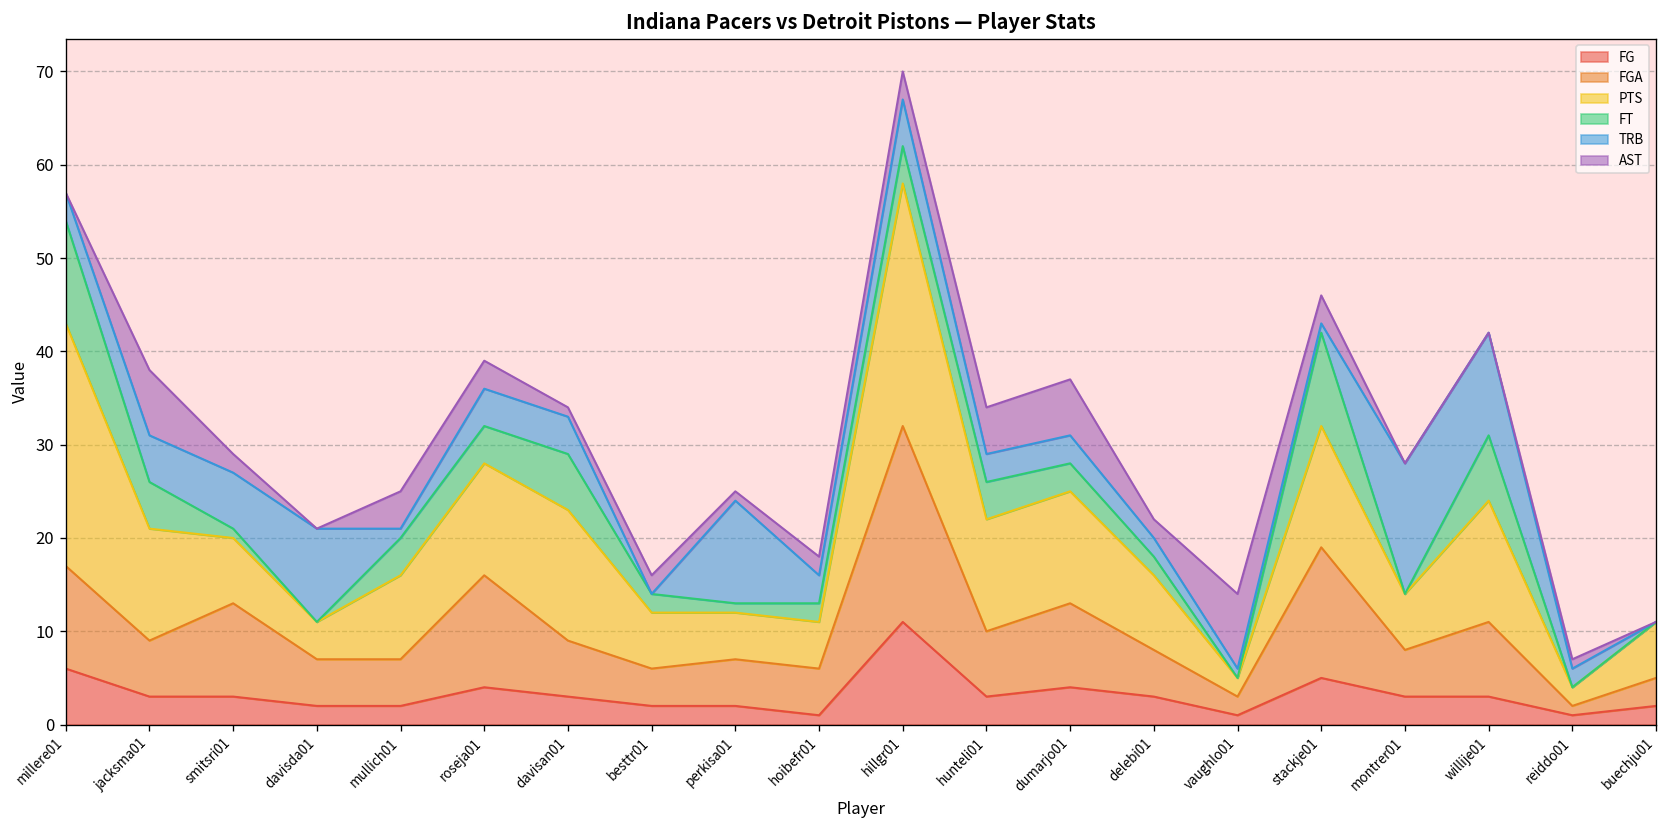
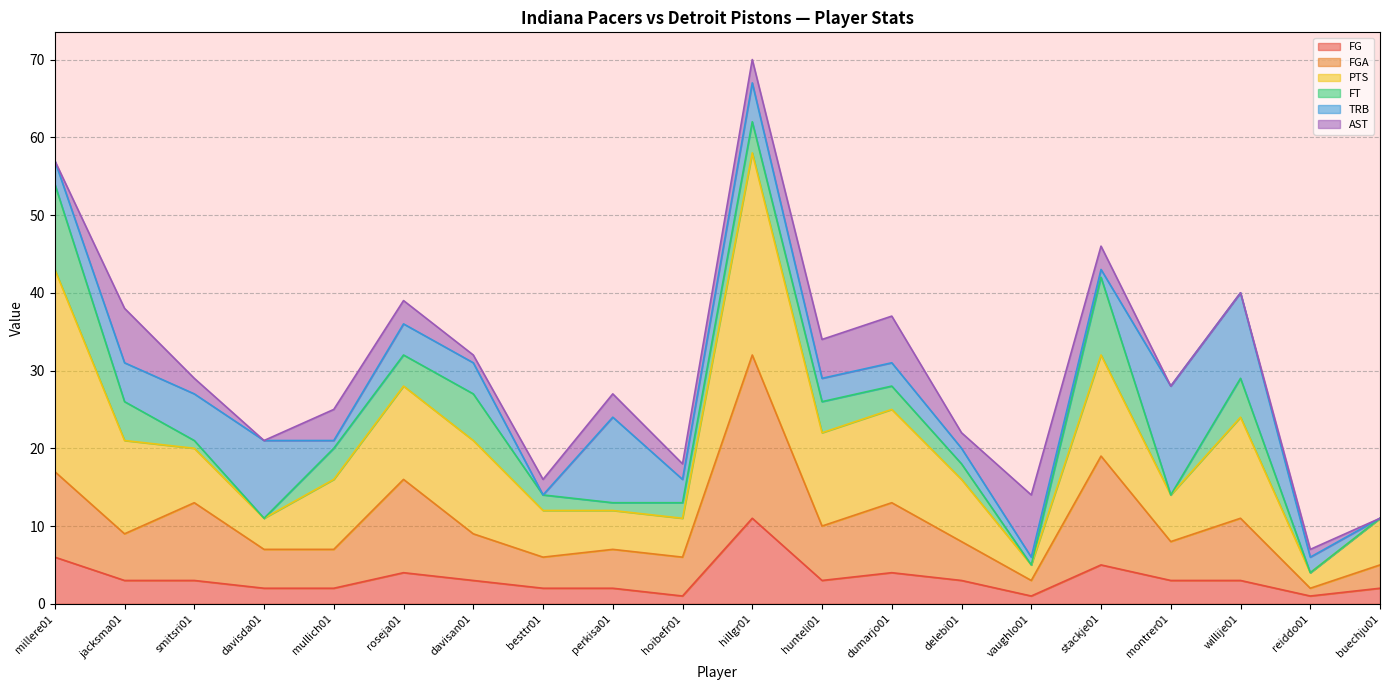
PTS, davisan01: 14 -> 12
AST, perkisa01: 1 -> 3
FT, willije01: 7 -> 5
